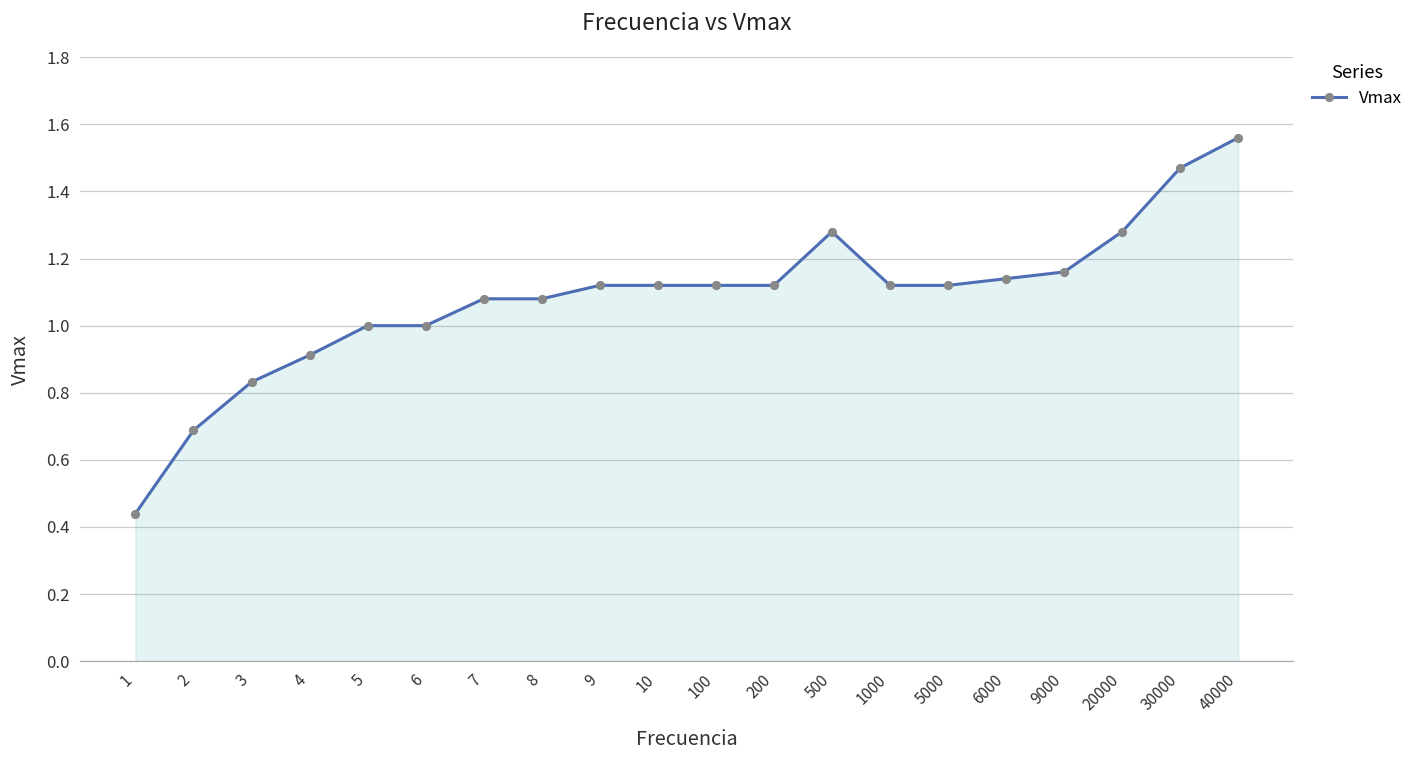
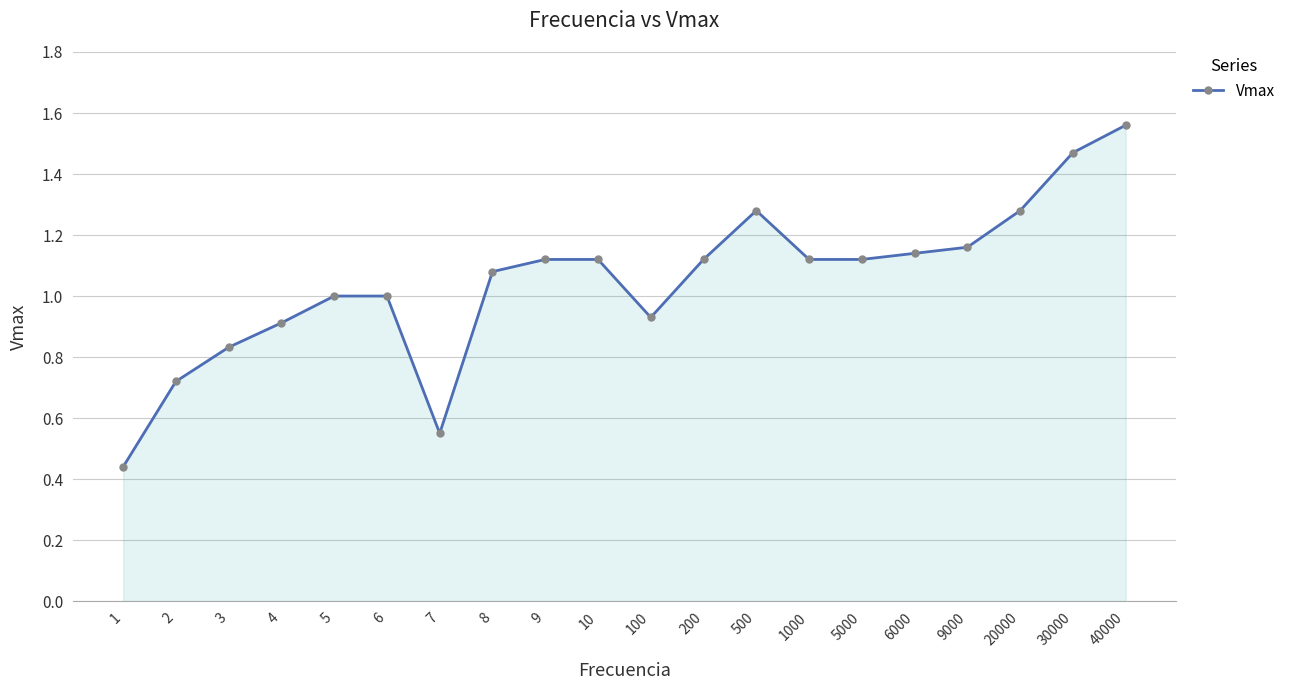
2: 0.69 -> 0.72
7: 1.08 -> 0.55
100: 1.12 -> 0.93
